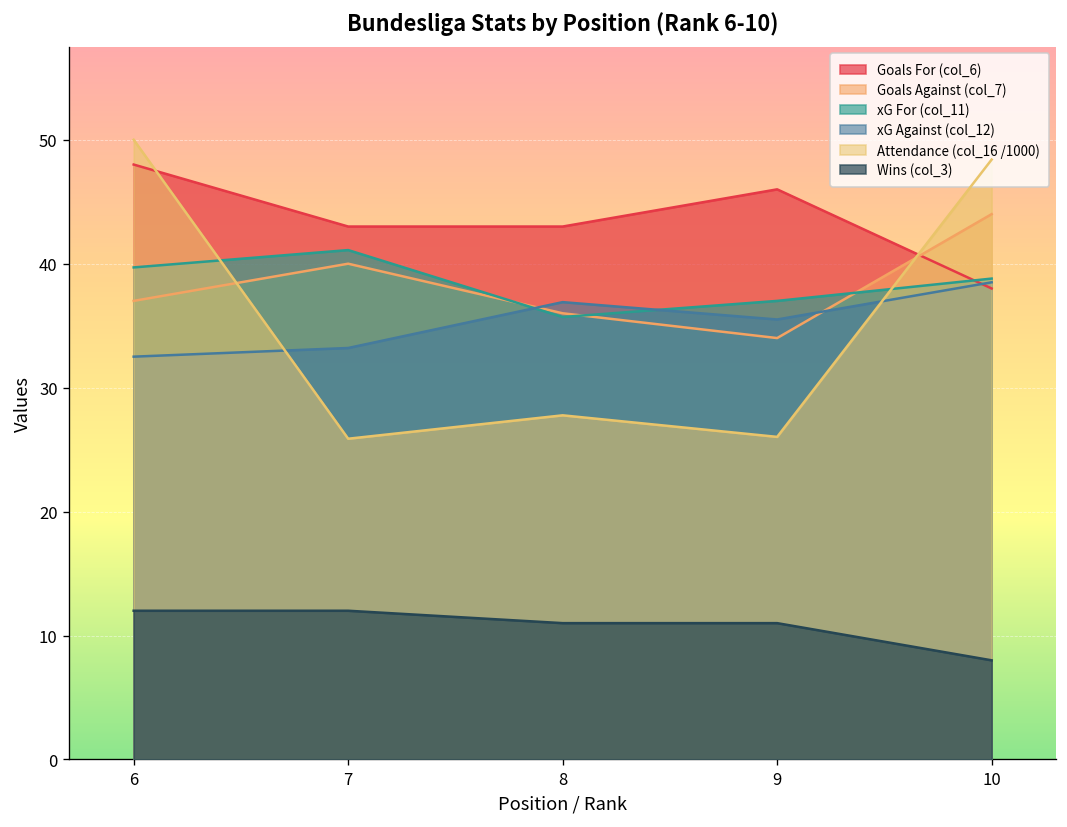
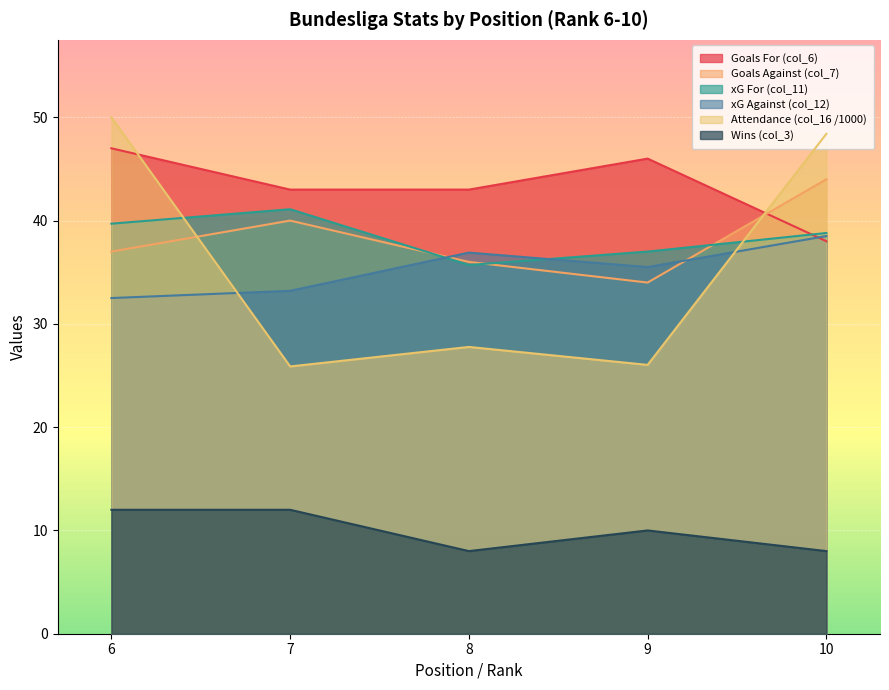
Goals For (col_6), 6: 48 -> 47
Wins (col_3), 8: 11 -> 8
Wins (col_3), 9: 11 -> 10
